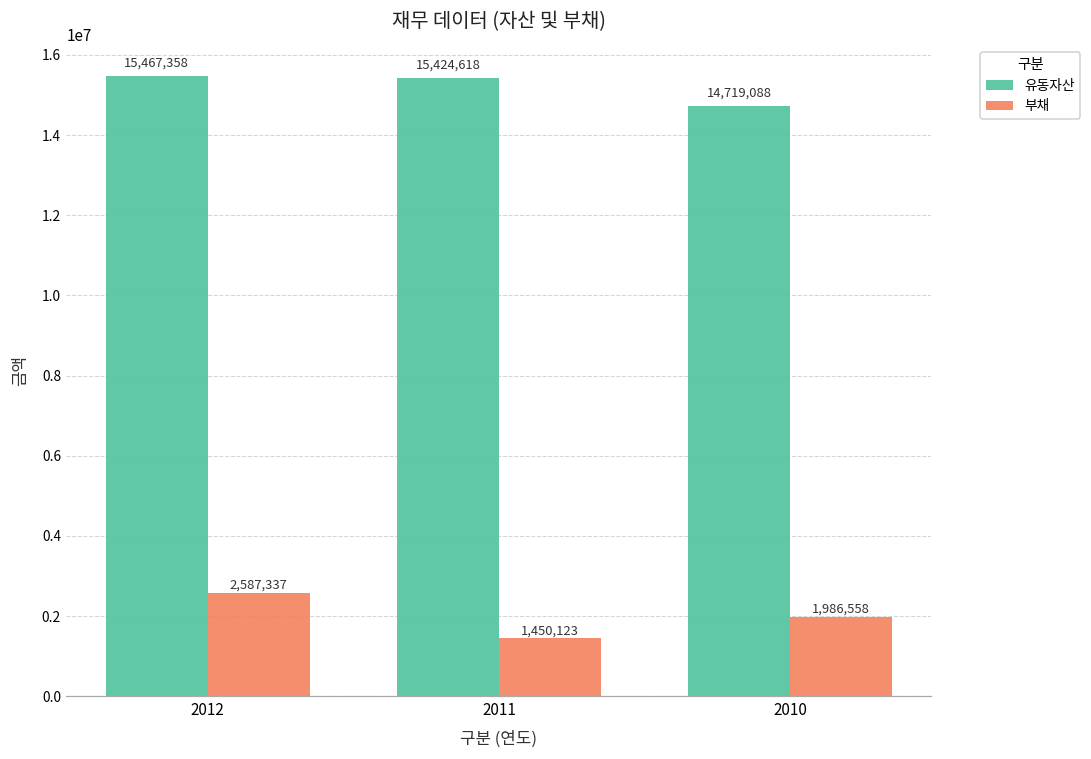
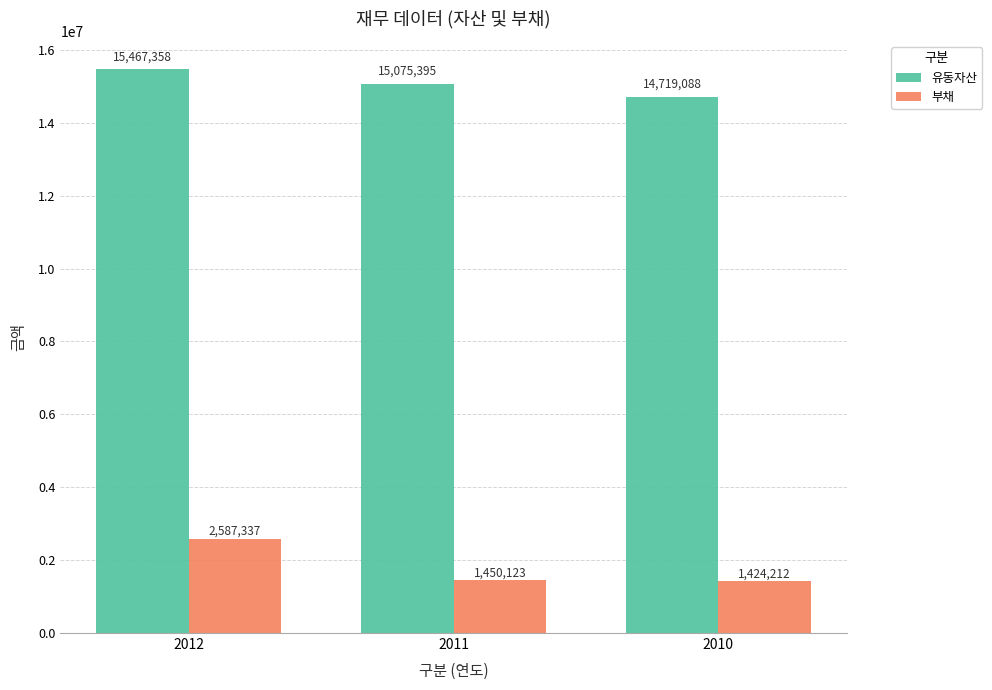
유동자산, 2011: 15,424,618 -> 15,075,395
부채, 2010: 1,986,558 -> 1,424,212
